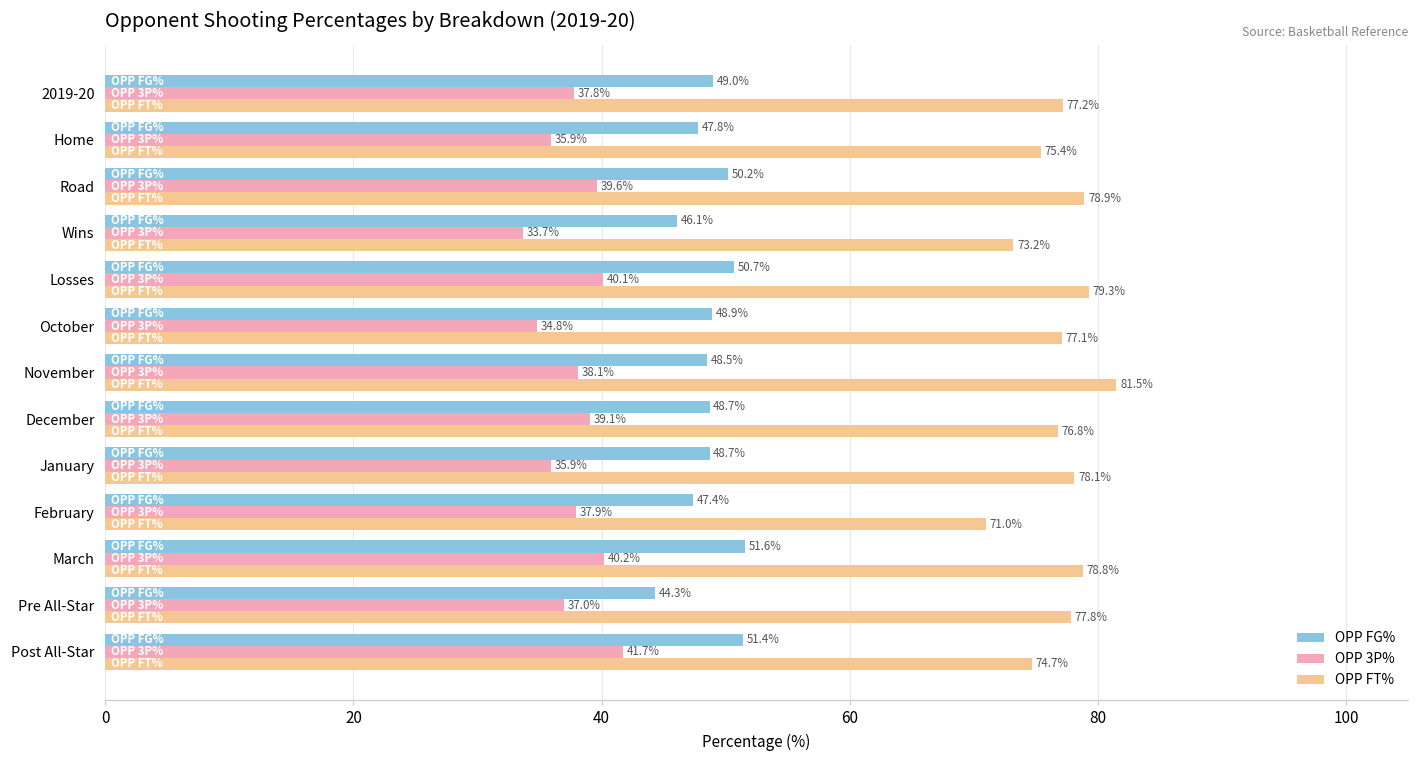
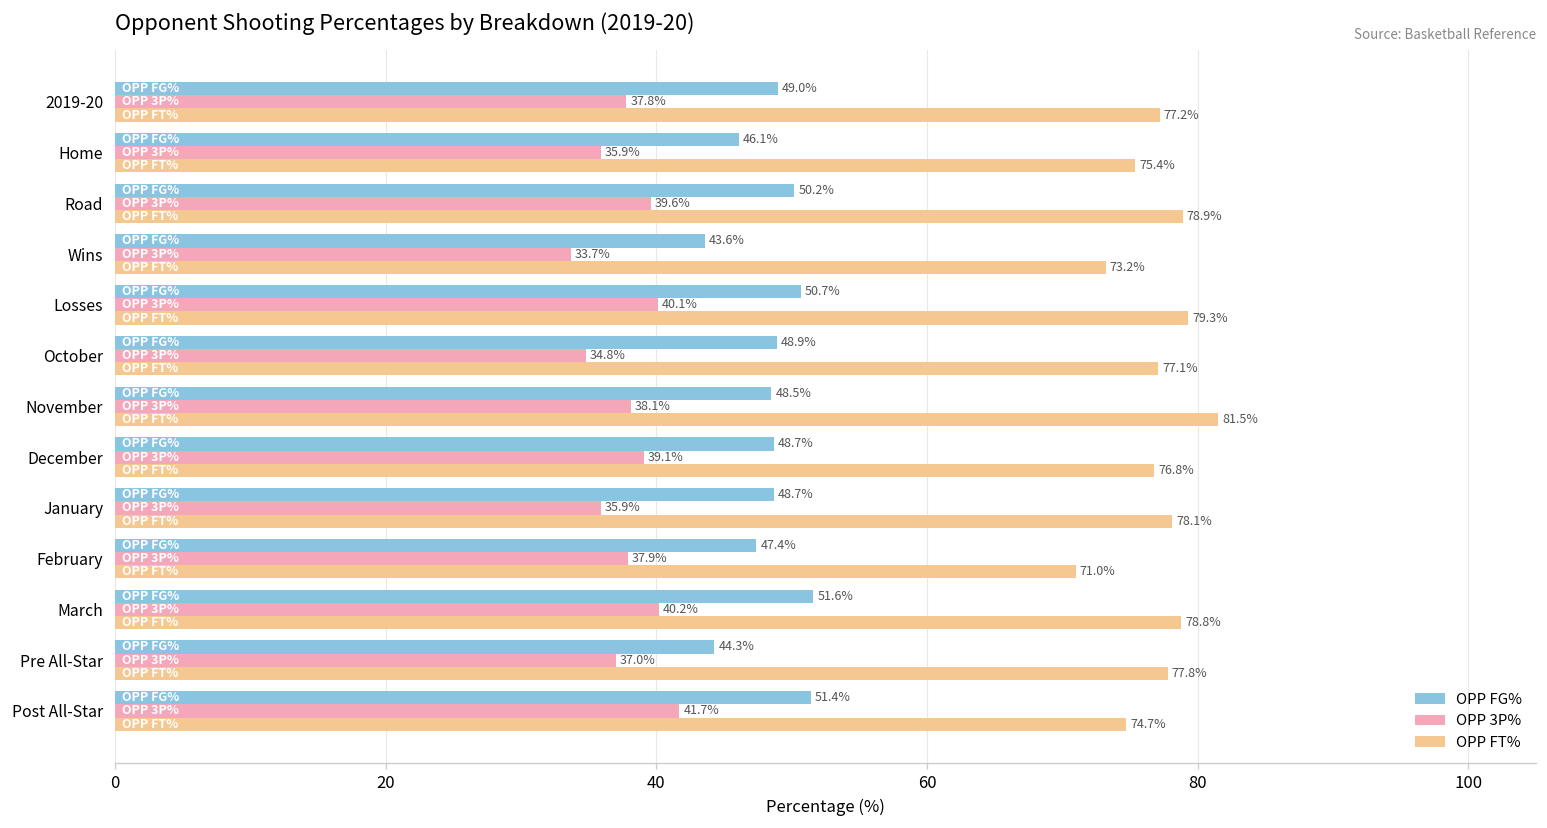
OPP FG%, Home: 47.8% -> 46.1%
OPP FG%, Wins: 46.1% -> 43.6%
